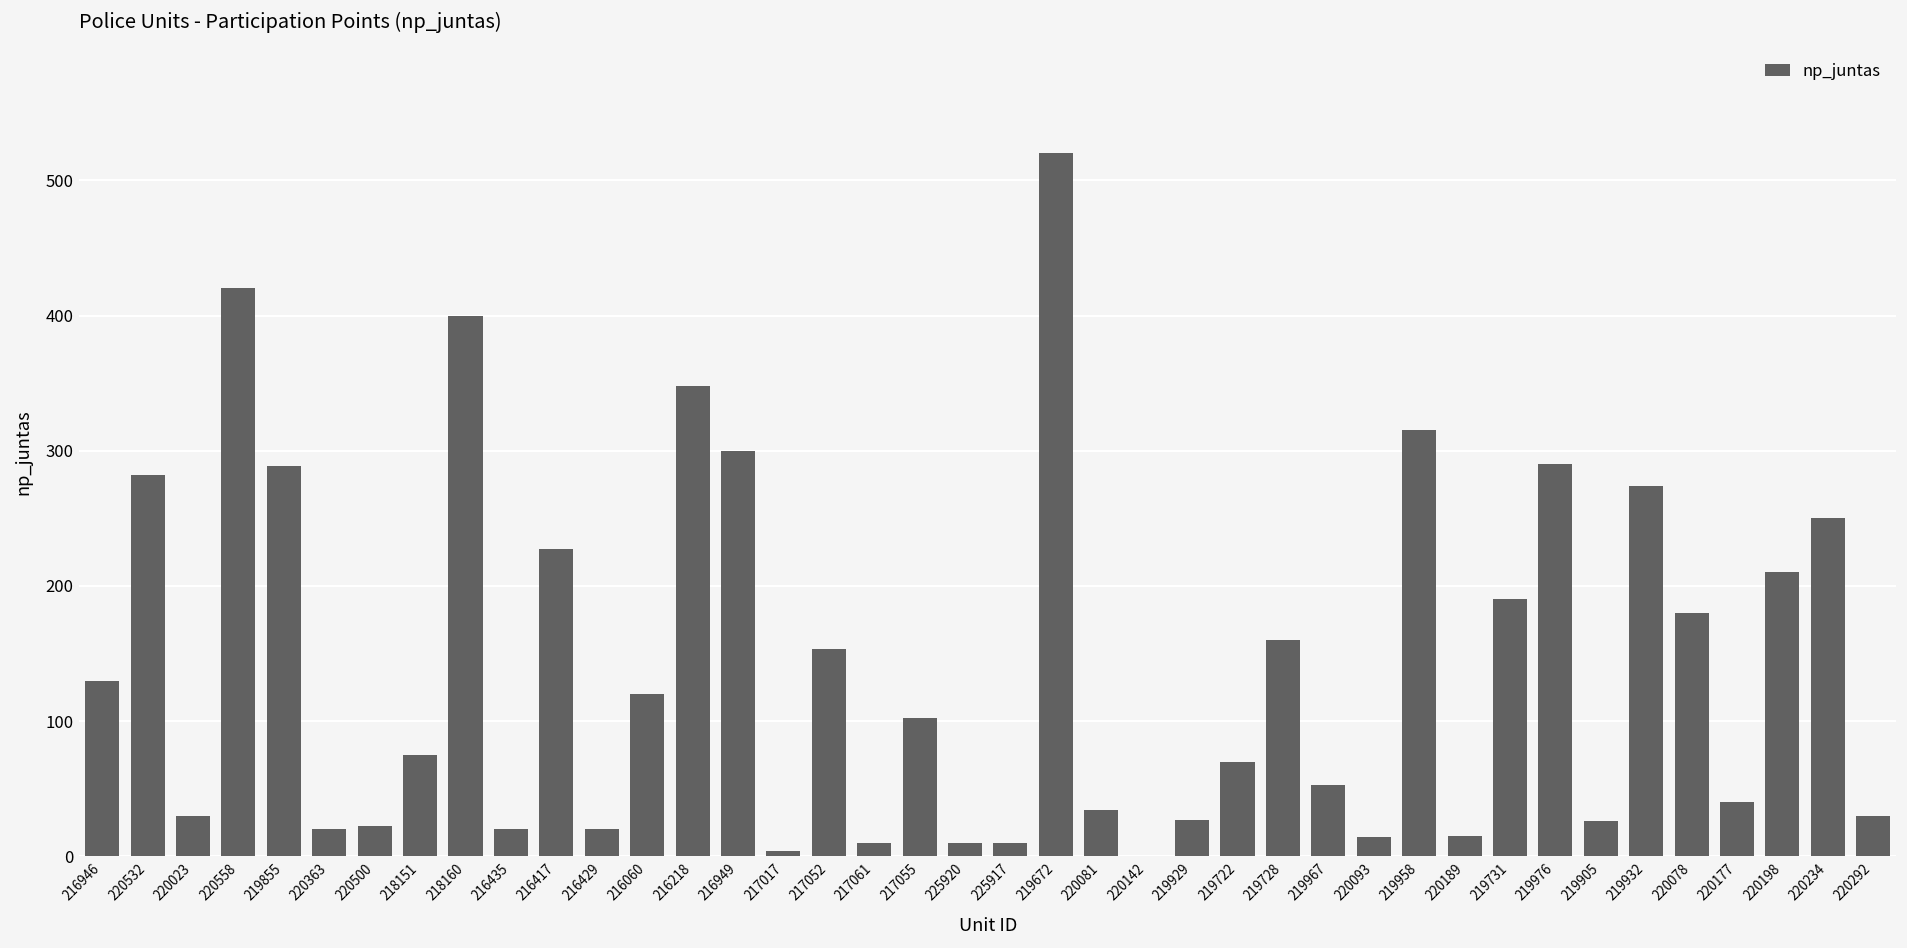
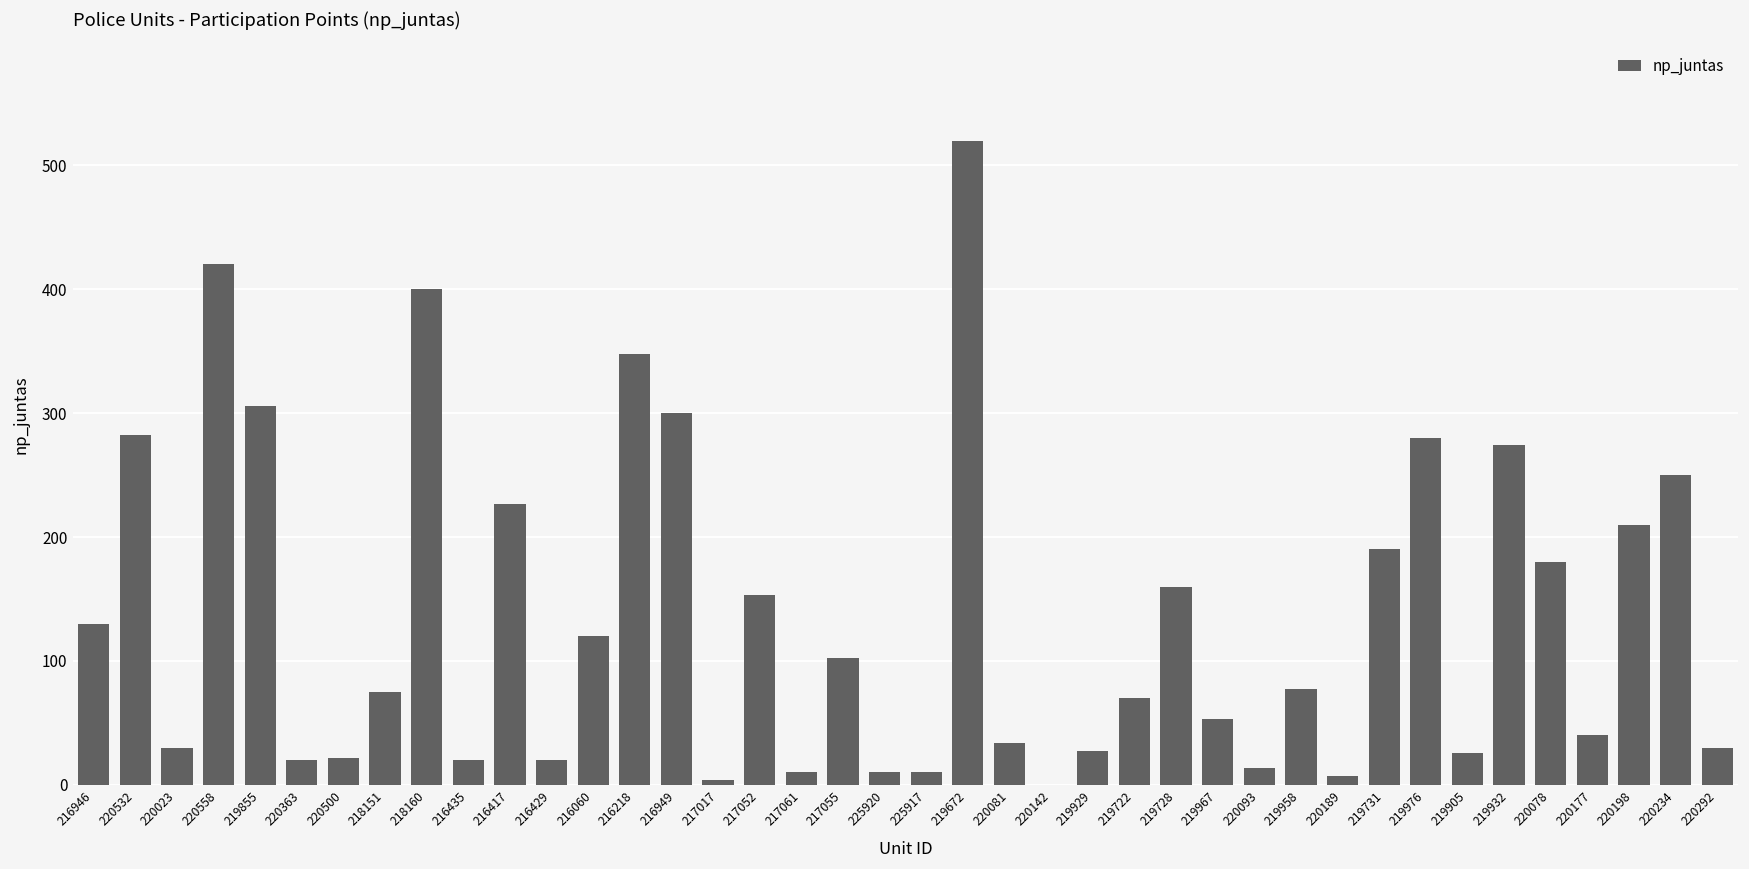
219855: 289 -> 306
219958: 315 -> 77
220189: 15 -> 7
219976: 290 -> 280
